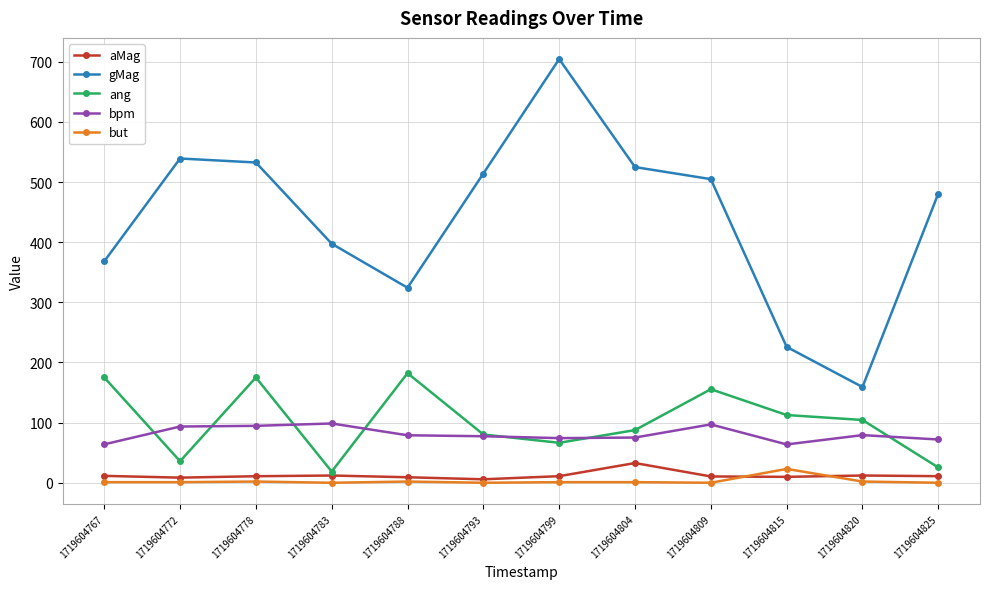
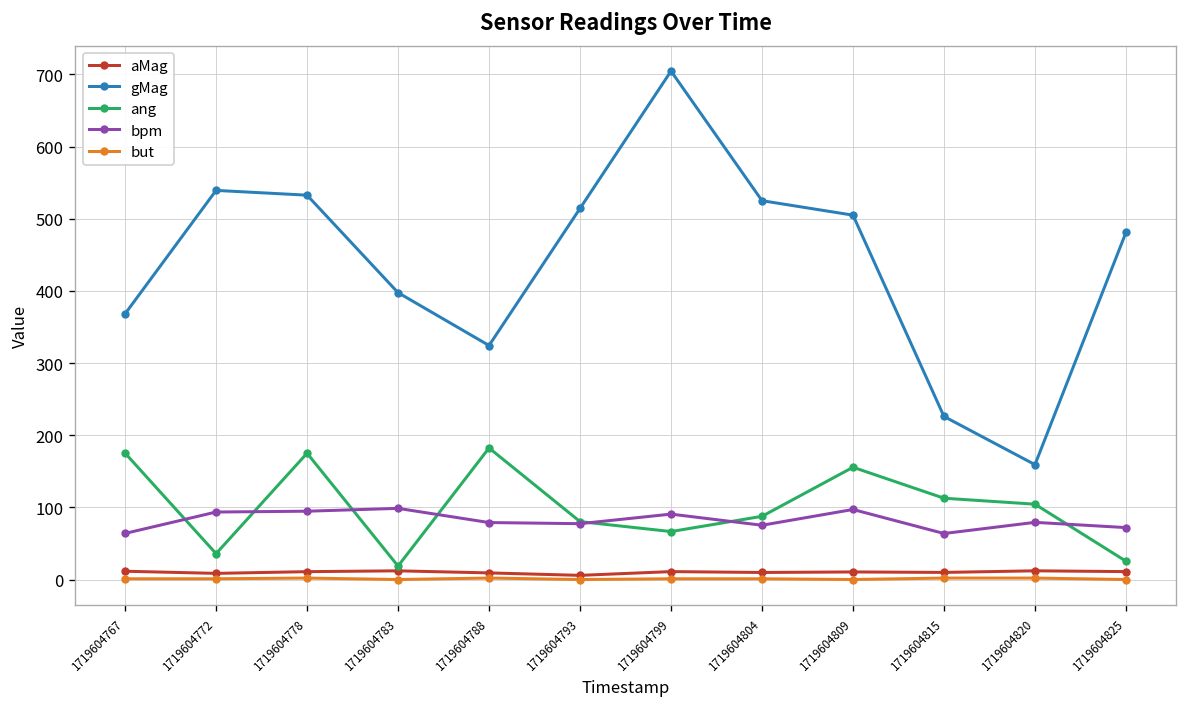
bpm, 1719604799: 70 -> 90
aMag, 1719604804: 30 -> 10
but, 1719604815: 20 -> 0
